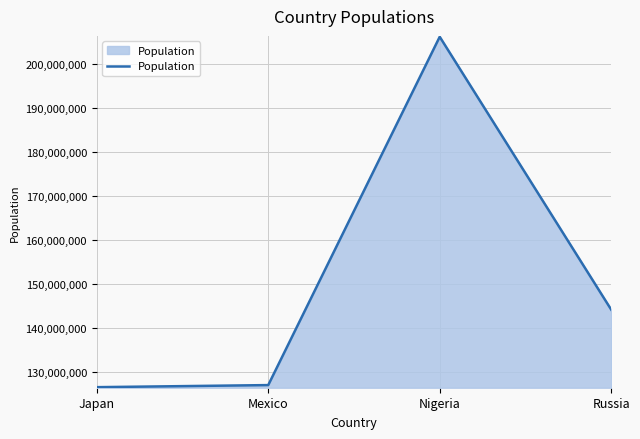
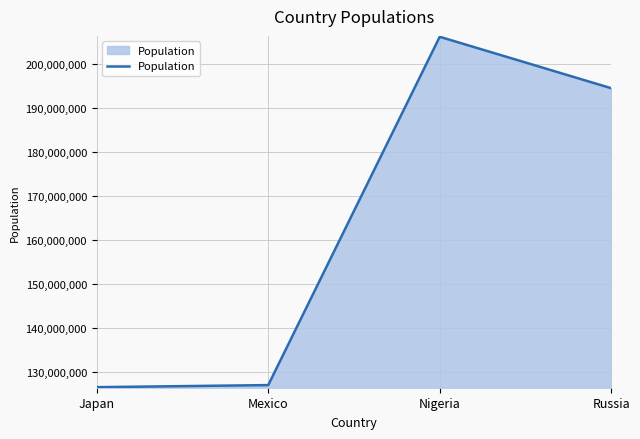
Russia: 144,000,000 -> 194,000,000
